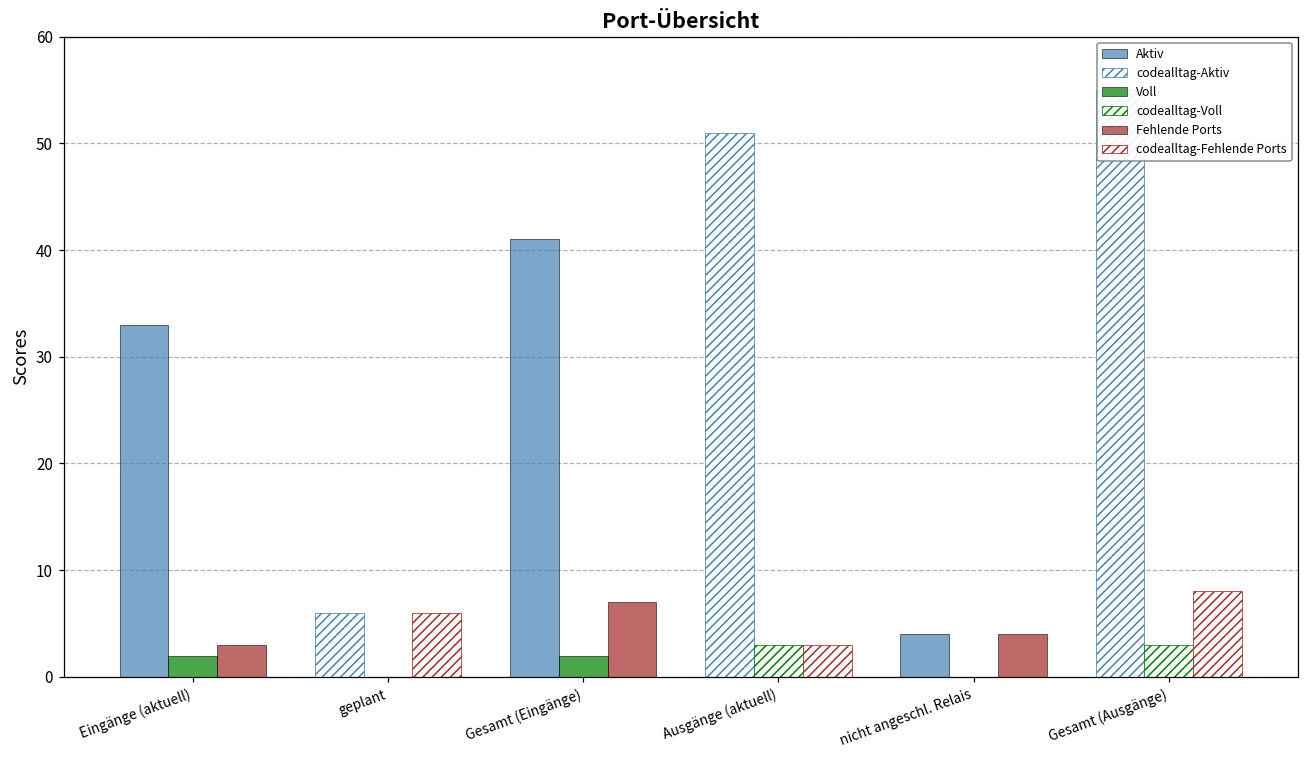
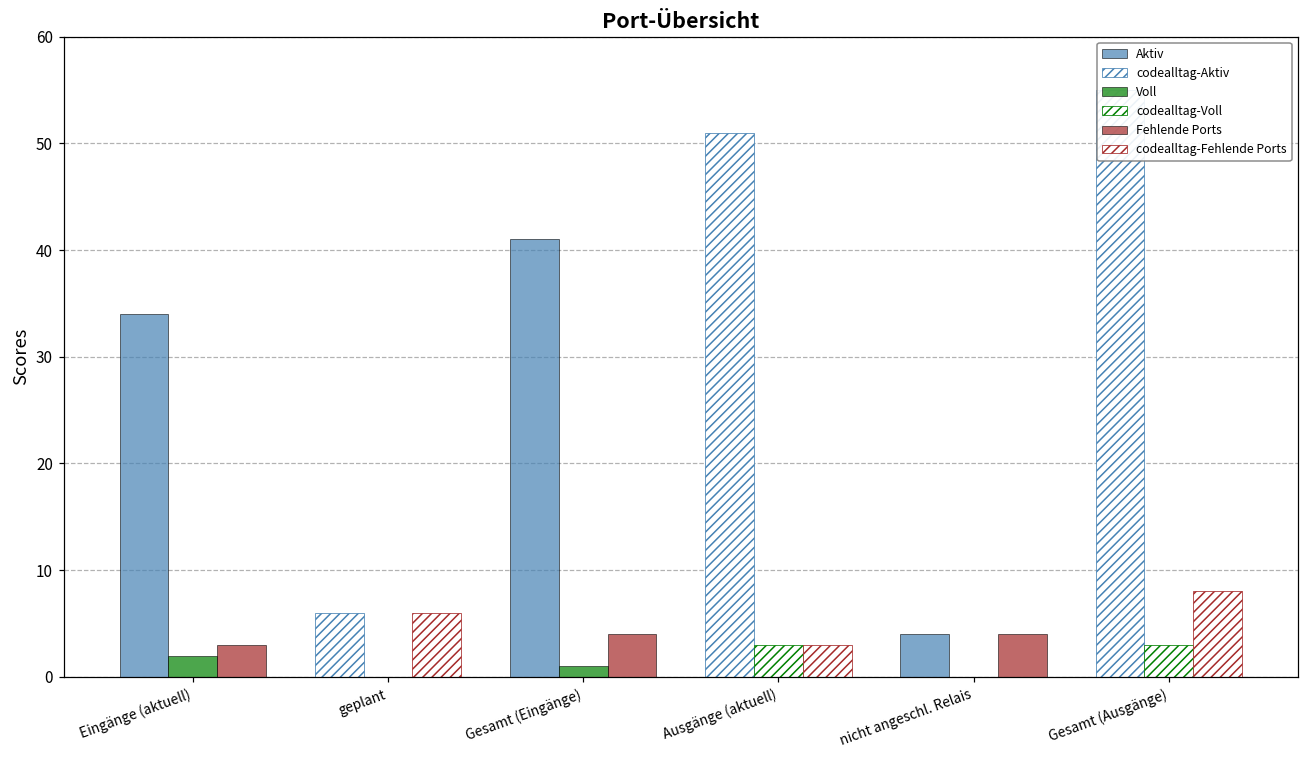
Aktiv, Eingänge (aktuell): 33 -> 34
Voll, Gesamt (Eingänge): 2 -> 1
Fehlende Ports, Gesamt (Eingänge): 7 -> 4
